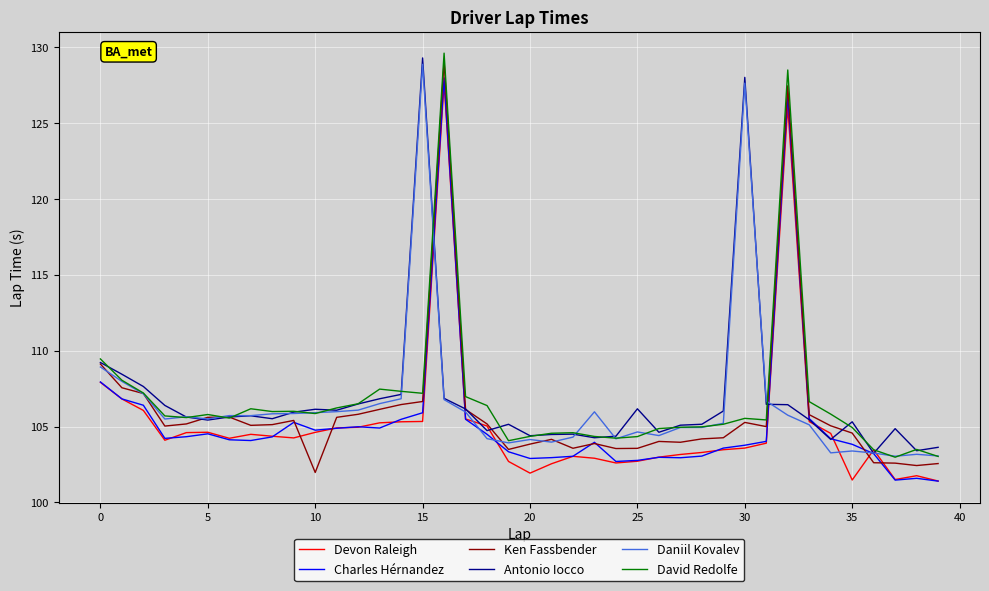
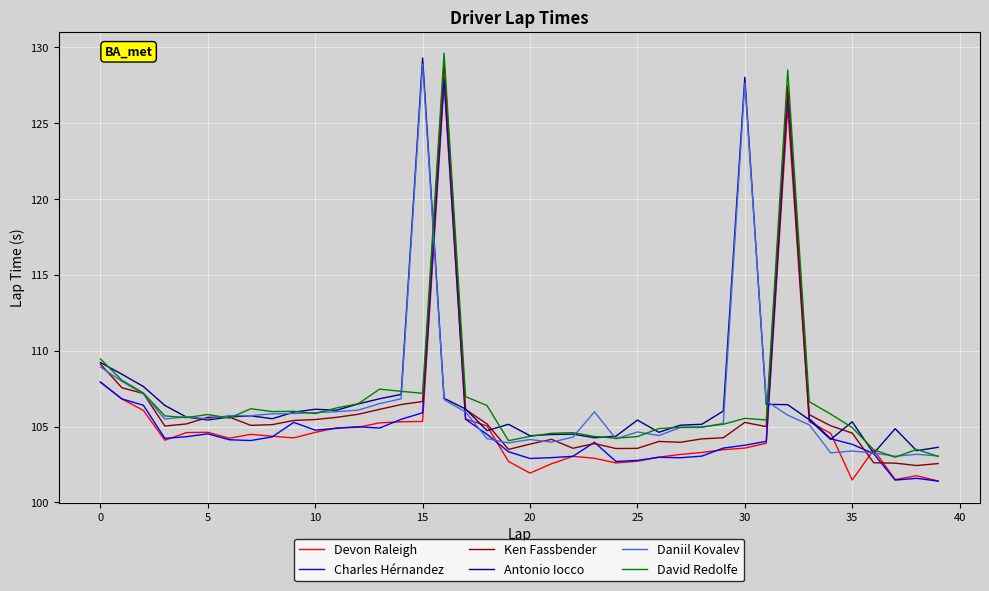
Ken Fassbender, 10: 102.0 -> 105.5
Antonio Iocco, 25: 106.2 -> 105.4
